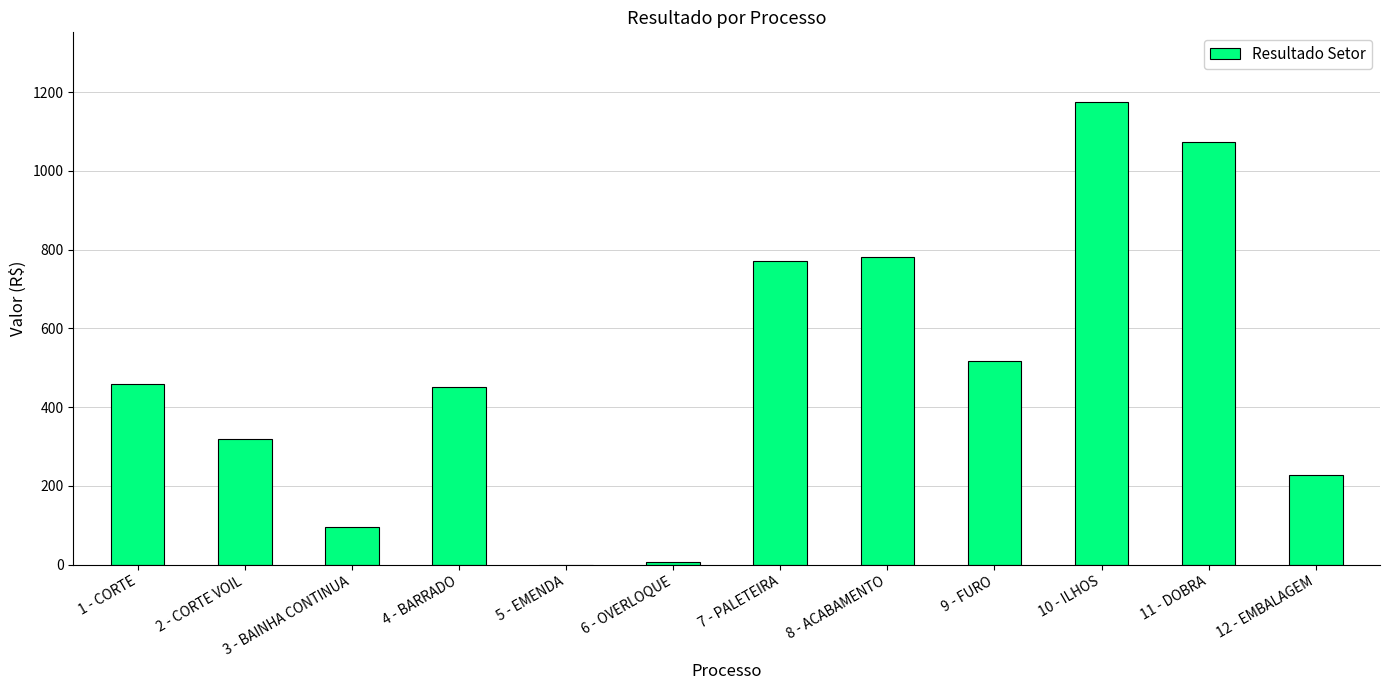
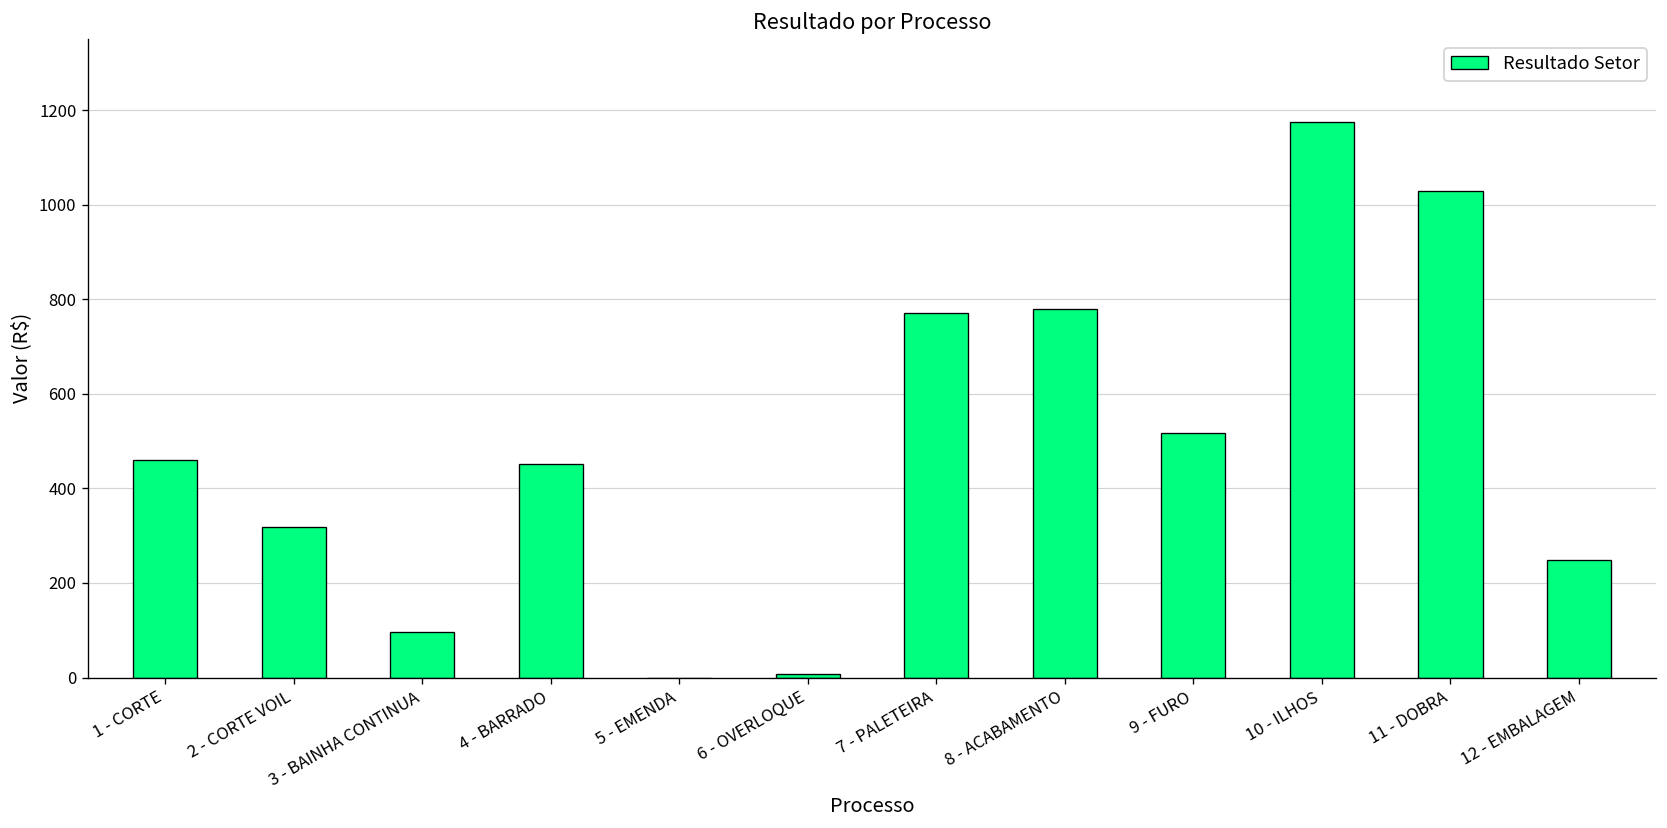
11 - DOBRA: 1070 -> 1030
12 - EMBALAGEM: 230 -> 250
